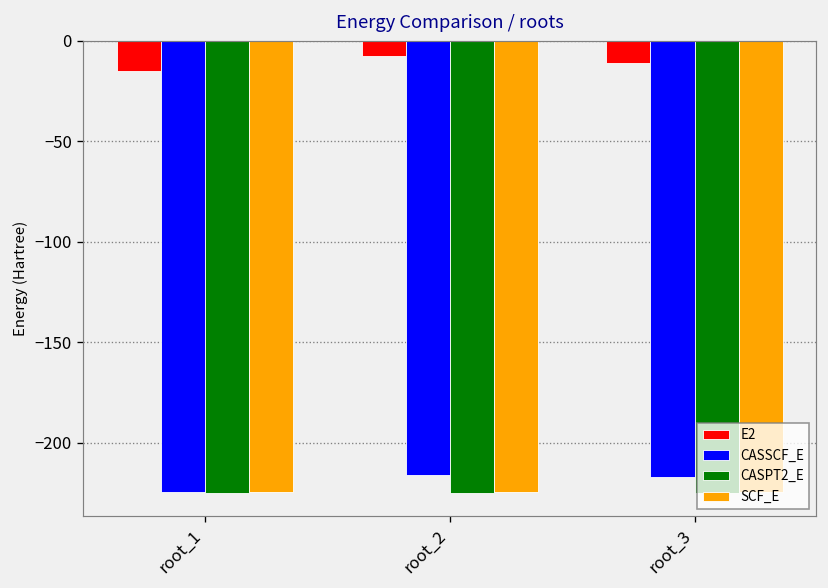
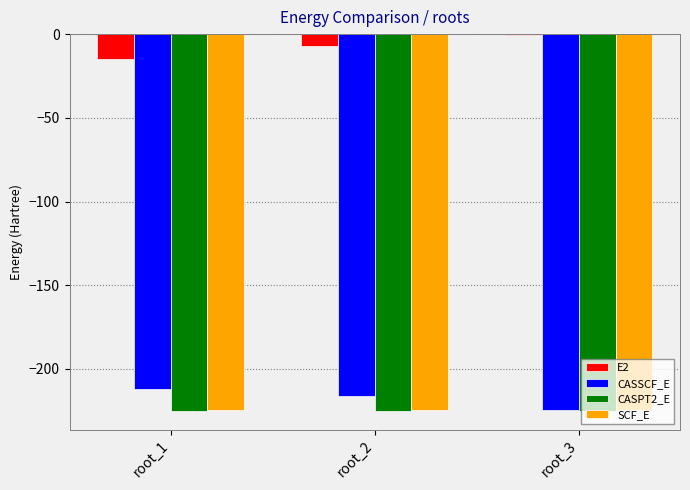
CASSCF_E, root_1: -225 -> -212
E2, root_3: -11 -> -1
CASSCF_E, root_3: -217 -> -225
